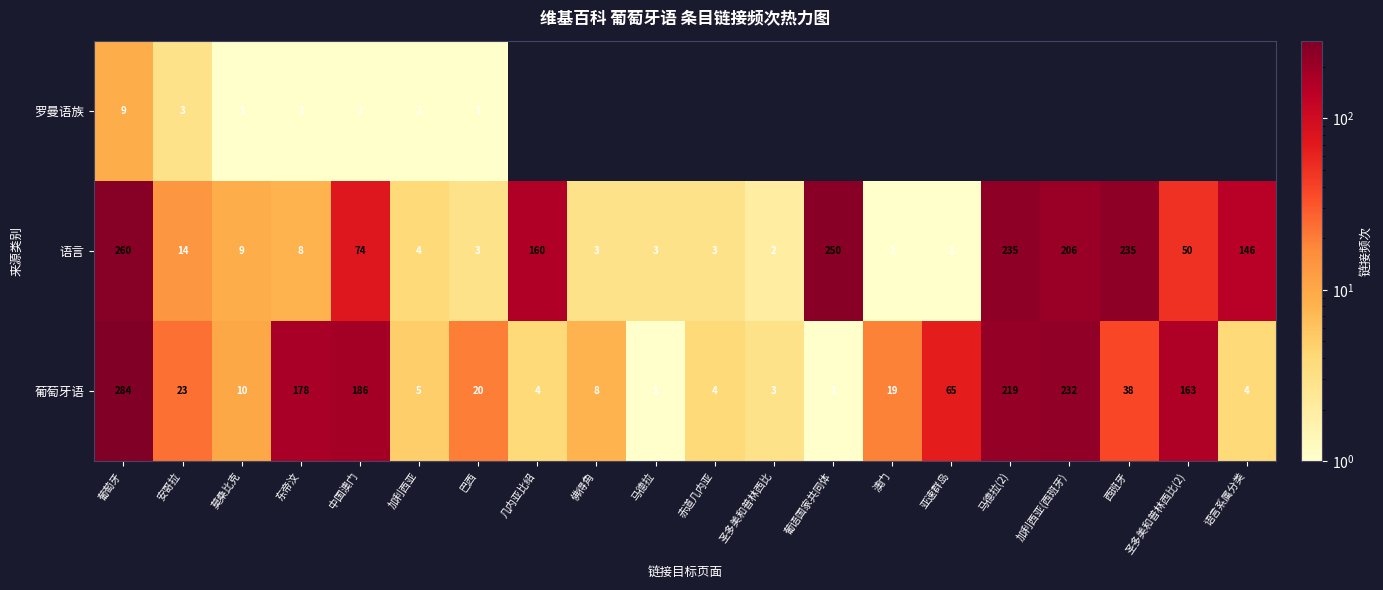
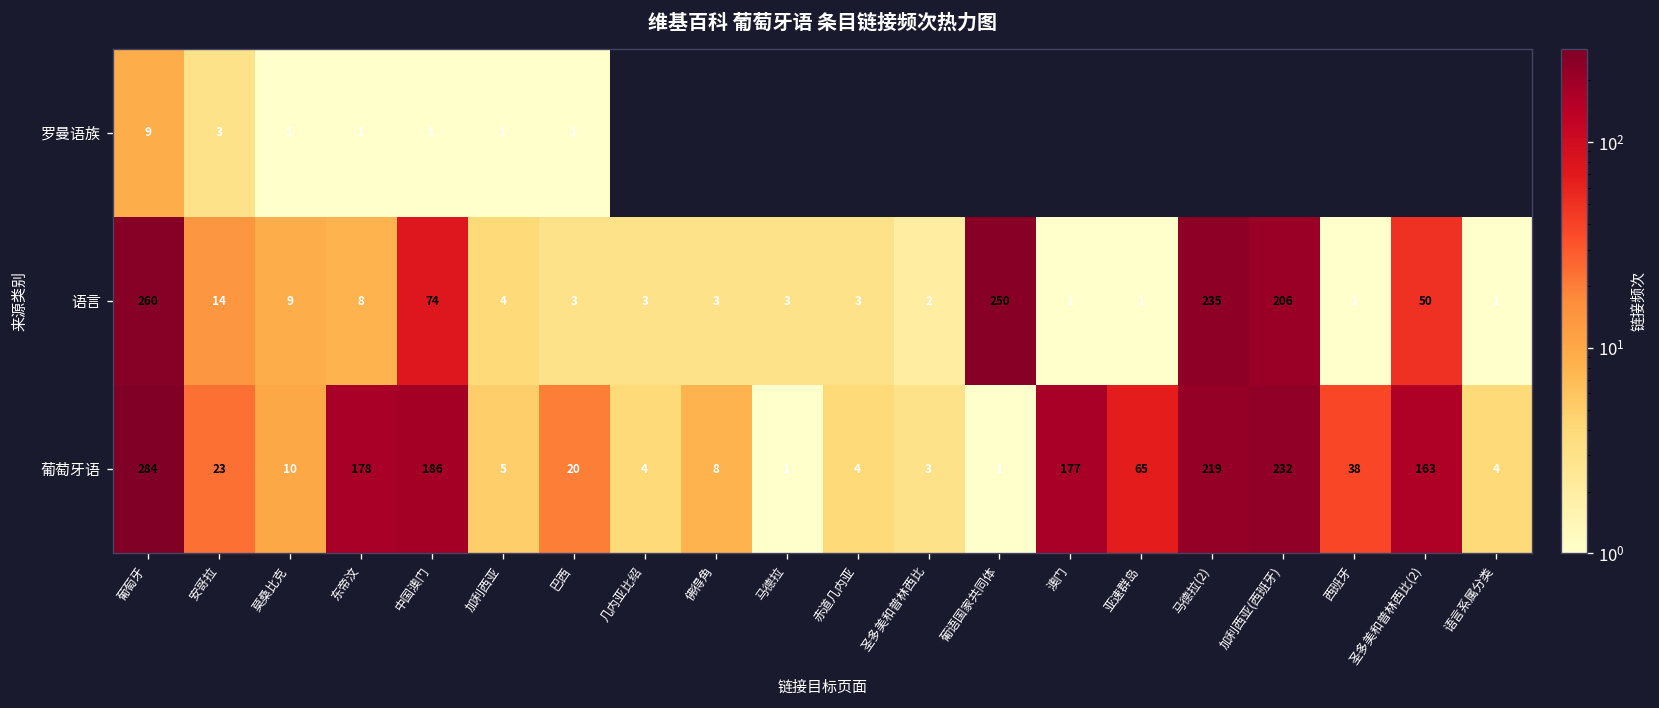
语言, 几内亚比绍: 160 -> 3
语言, 西班牙: 235 -> 1
语言, 语言系属分类: 146 -> 1
葡萄牙语, 澳门: 19 -> 177
